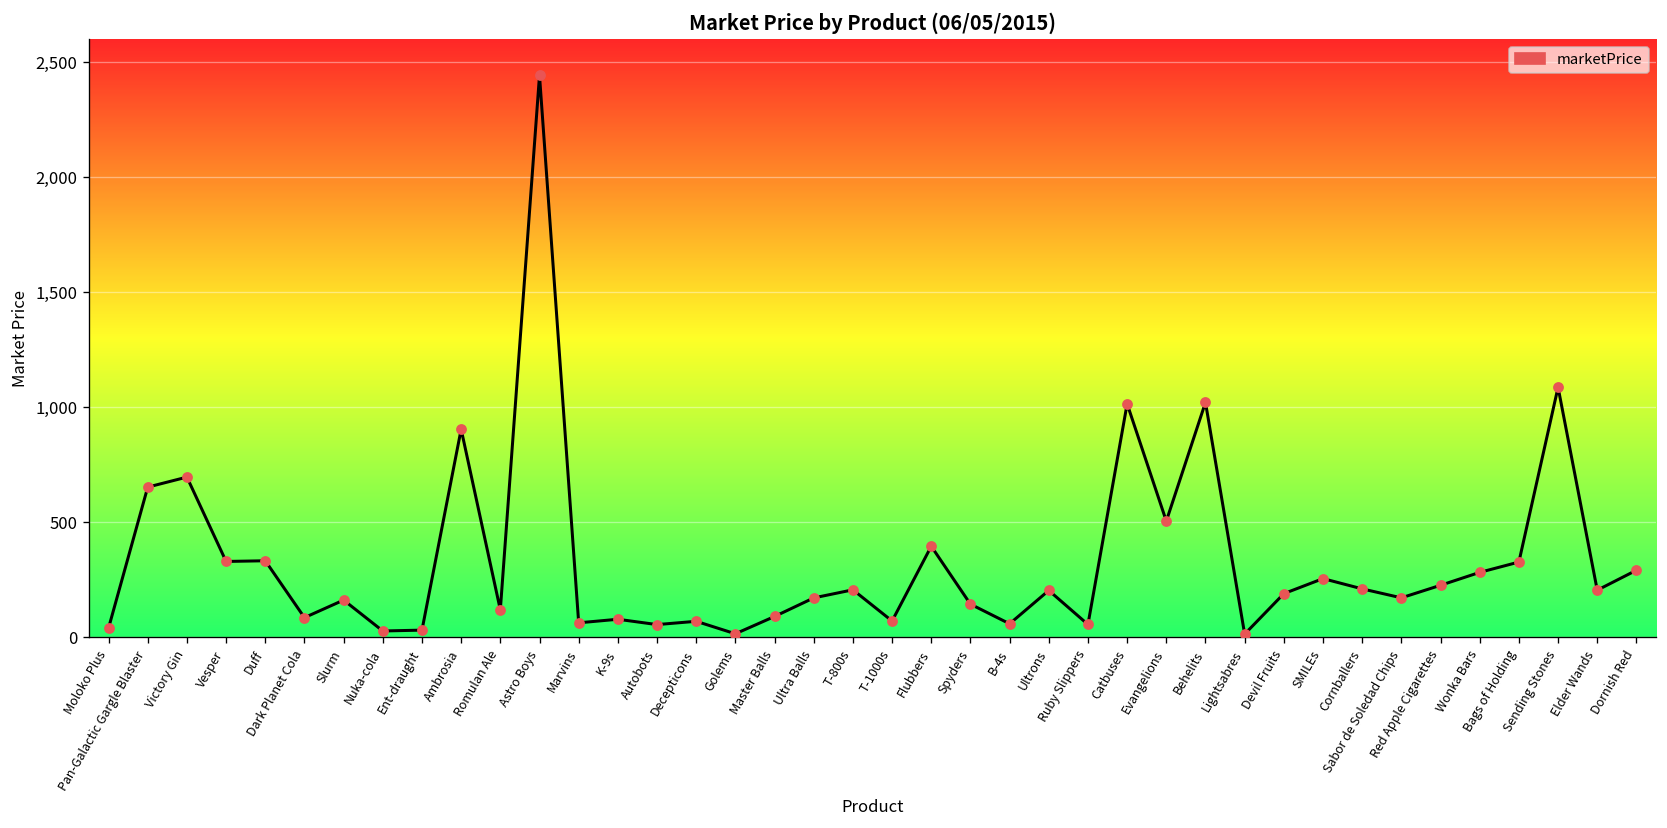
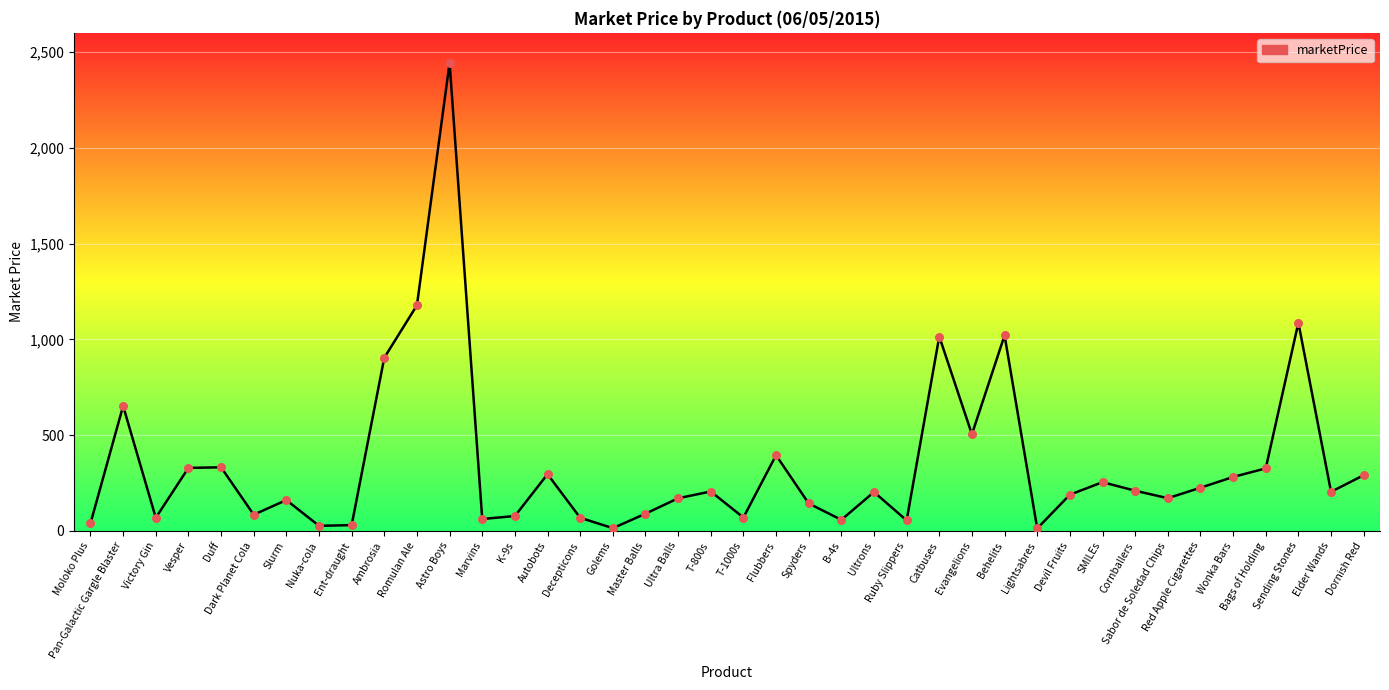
Victory Gin: 700 -> 70
Romulan Ale: 120 -> 1,180
Autobots: 50 -> 300
